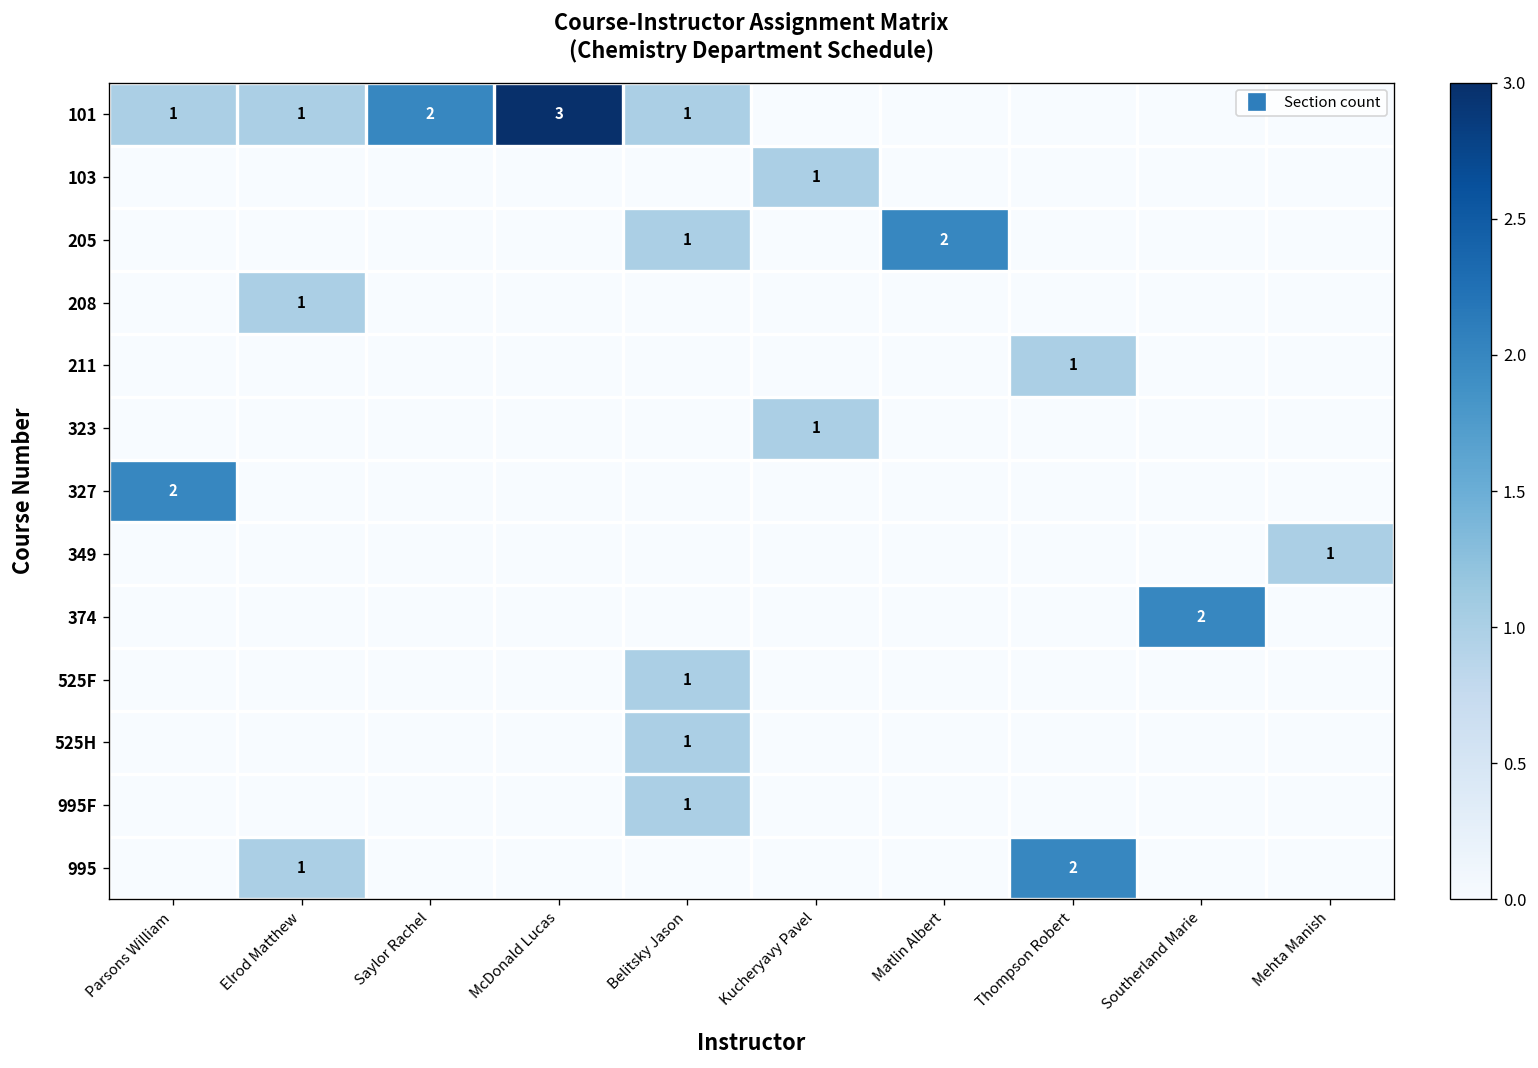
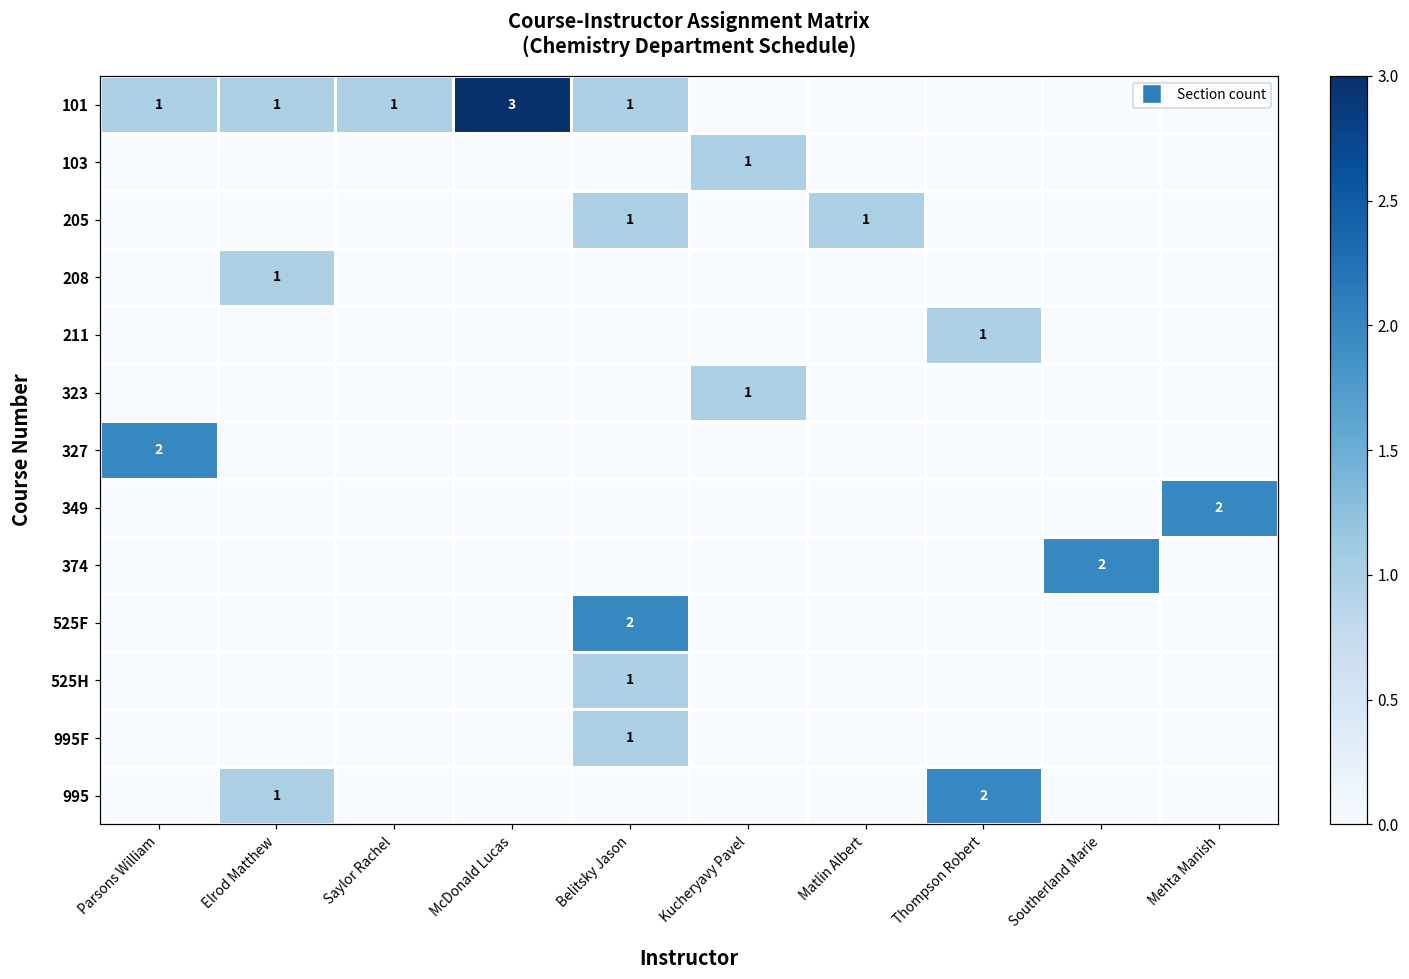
101, Saylor Rachel: 2 -> 1
205, Matlin Albert: 2 -> 1
349, Mehta Manish: 1 -> 2
525F, Belitsky Jason: 1 -> 2
